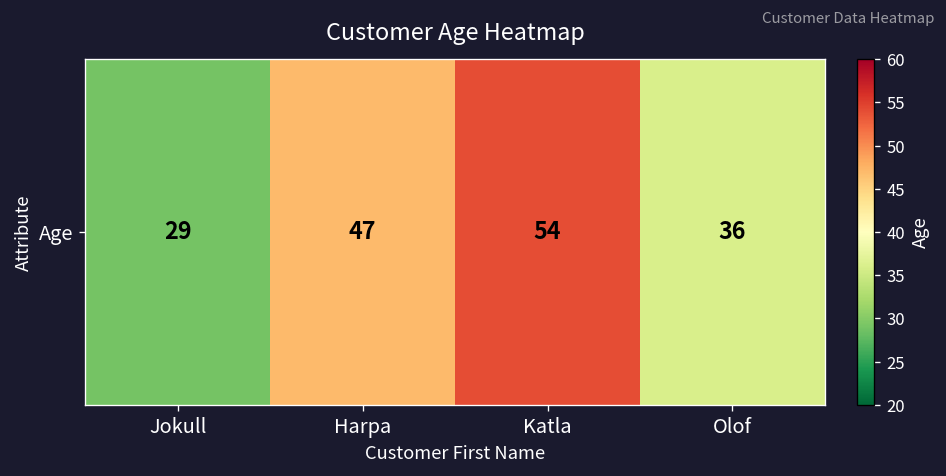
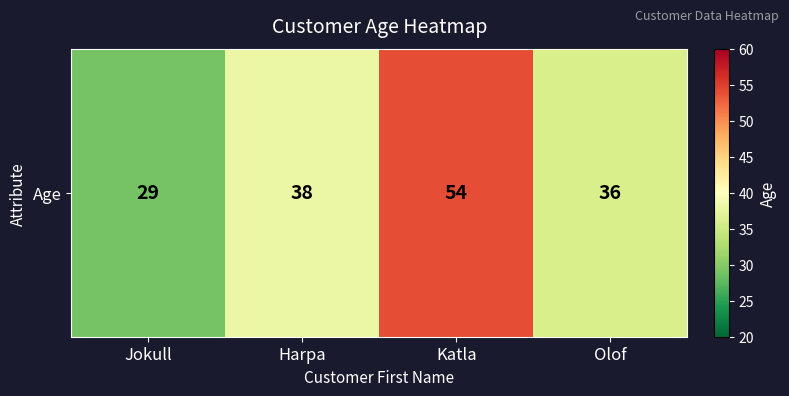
Age, Harpa: 47 -> 38
